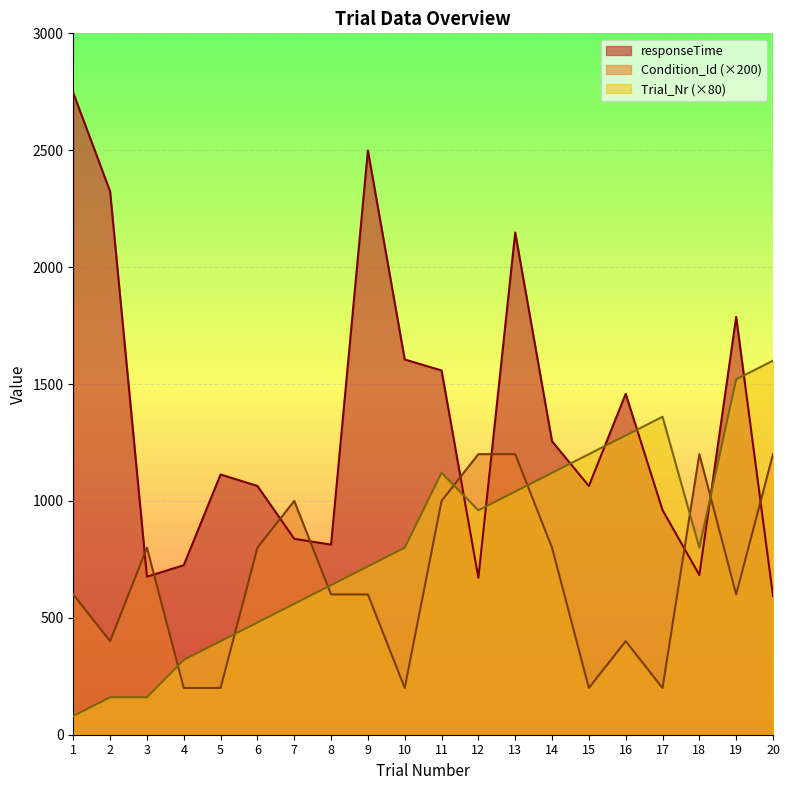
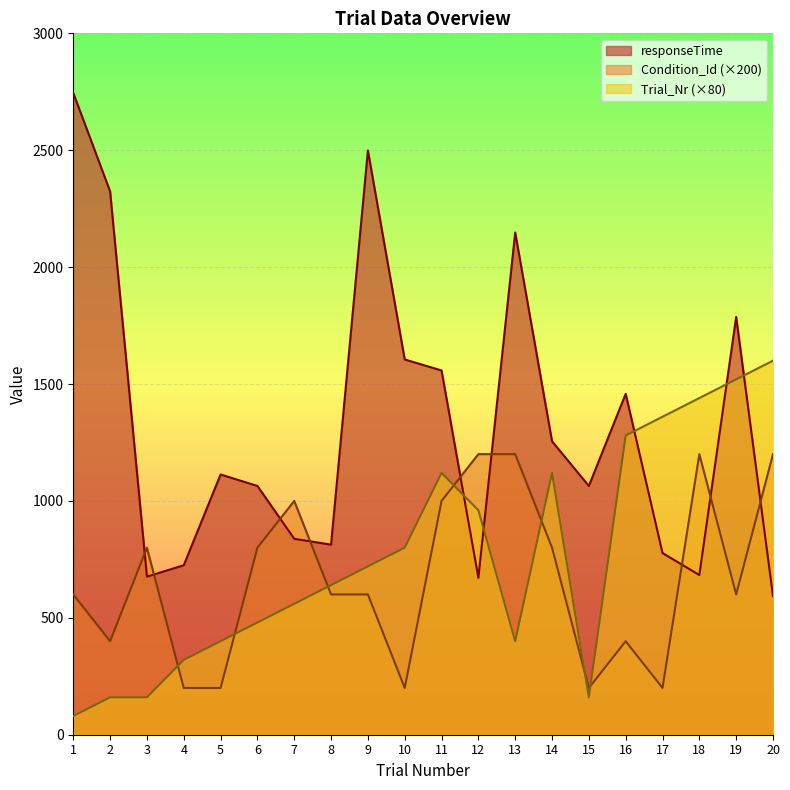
Trial_Nr (×80), 13: 1040 -> 400
Trial_Nr (×80), 15: 1200 -> 160
responseTime, 17: 960 -> 780
Trial_Nr (×80), 18: 800 -> 1440
